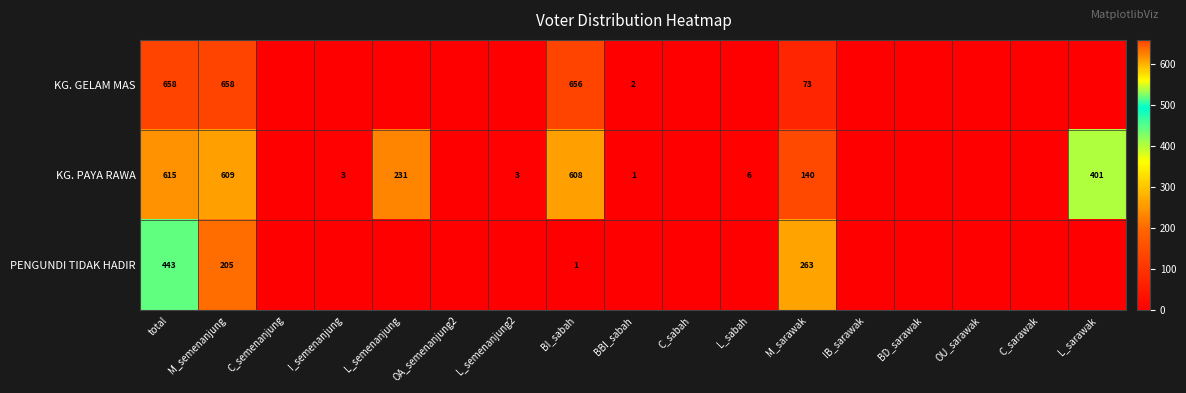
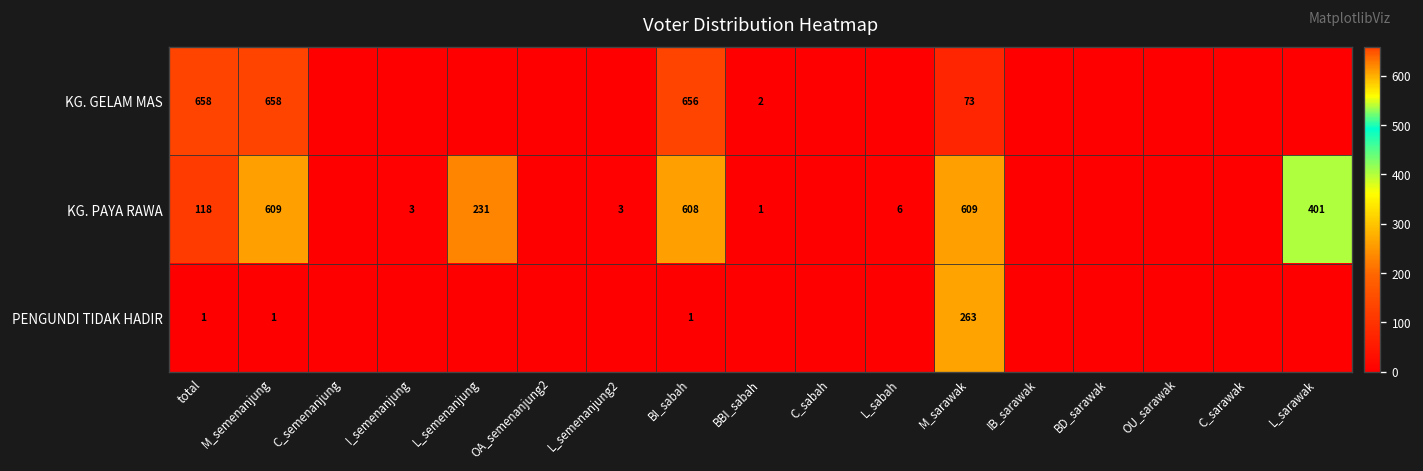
KG. PAYA RAWA, total: 615 -> 118
KG. PAYA RAWA, M_sarawak: 140 -> 609
PENGUNDI TIDAK HADIR, total: 443 -> 1
PENGUNDI TIDAK HADIR, M_semenanjung: 205 -> 1
